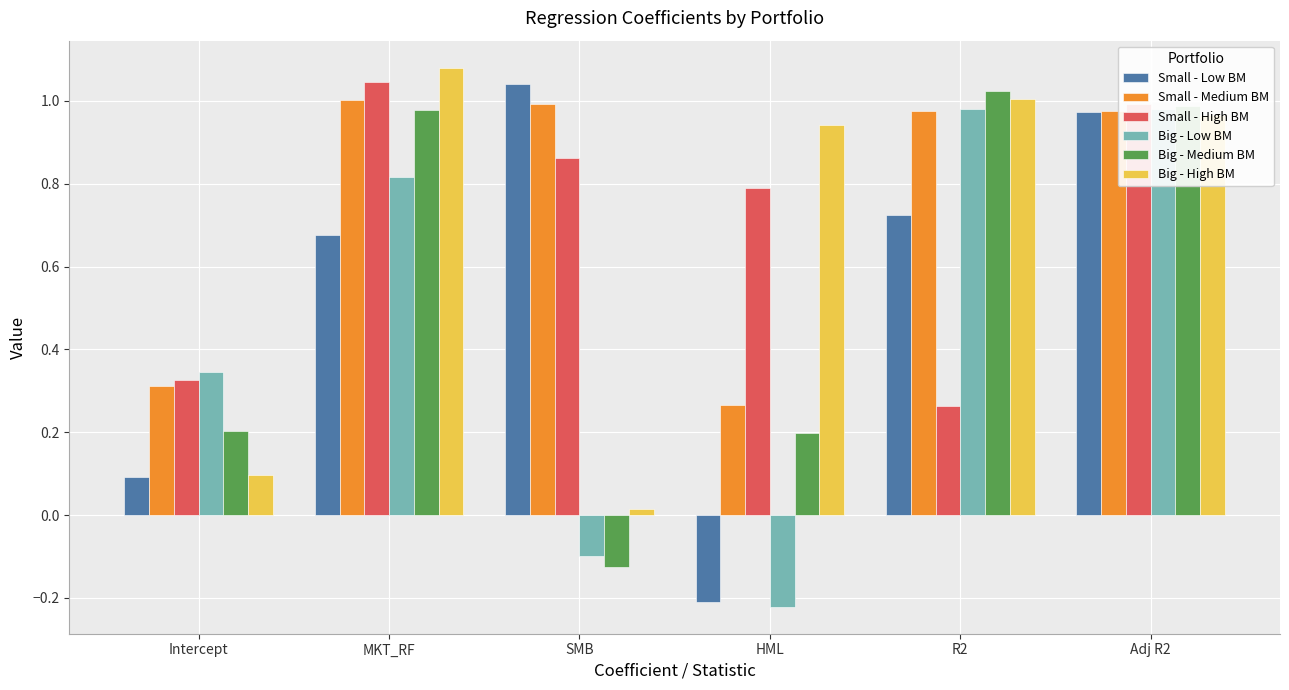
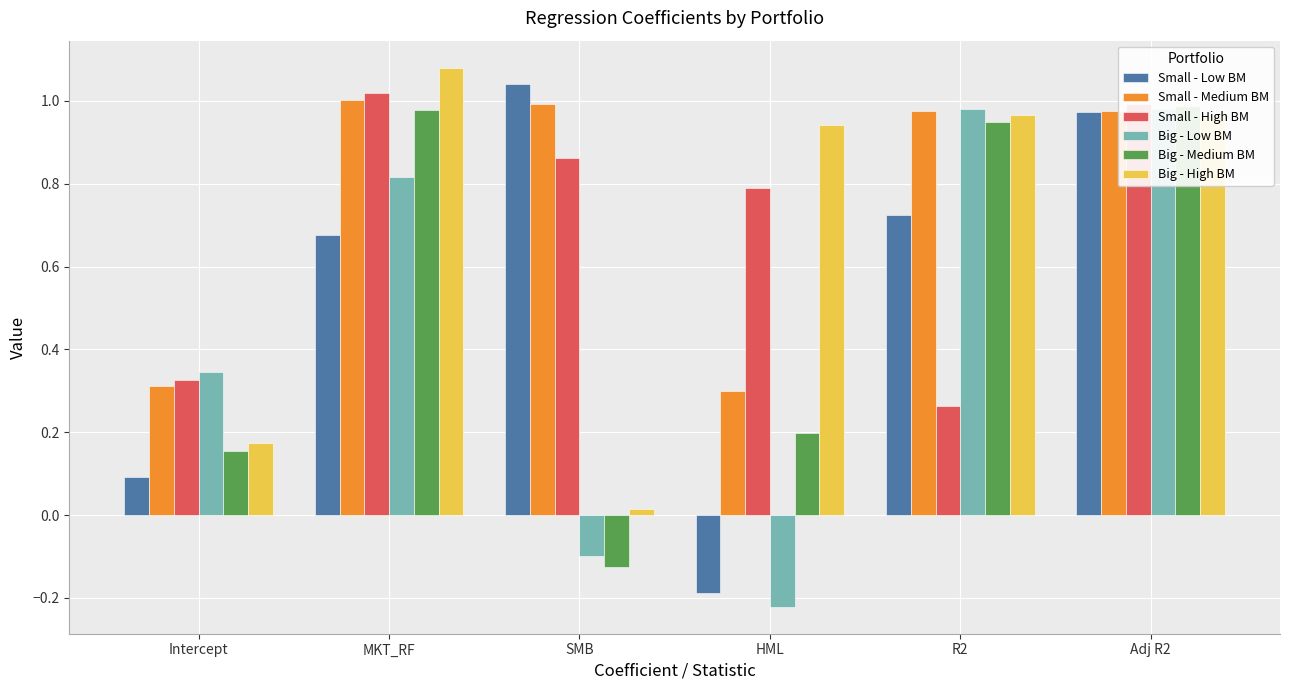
Big - Medium BM, Intercept: 0.20 -> 0.15
Big - High BM, Intercept: 0.10 -> 0.17
Small - High BM, MKT_RF: 1.04 -> 1.02
Small - Low BM, HML: -0.21 -> -0.19
Small - Medium BM, HML: 0.27 -> 0.30
Big - Medium BM, R2: 1.02 -> 0.95
Big - High BM, R2: 1.00 -> 0.97
